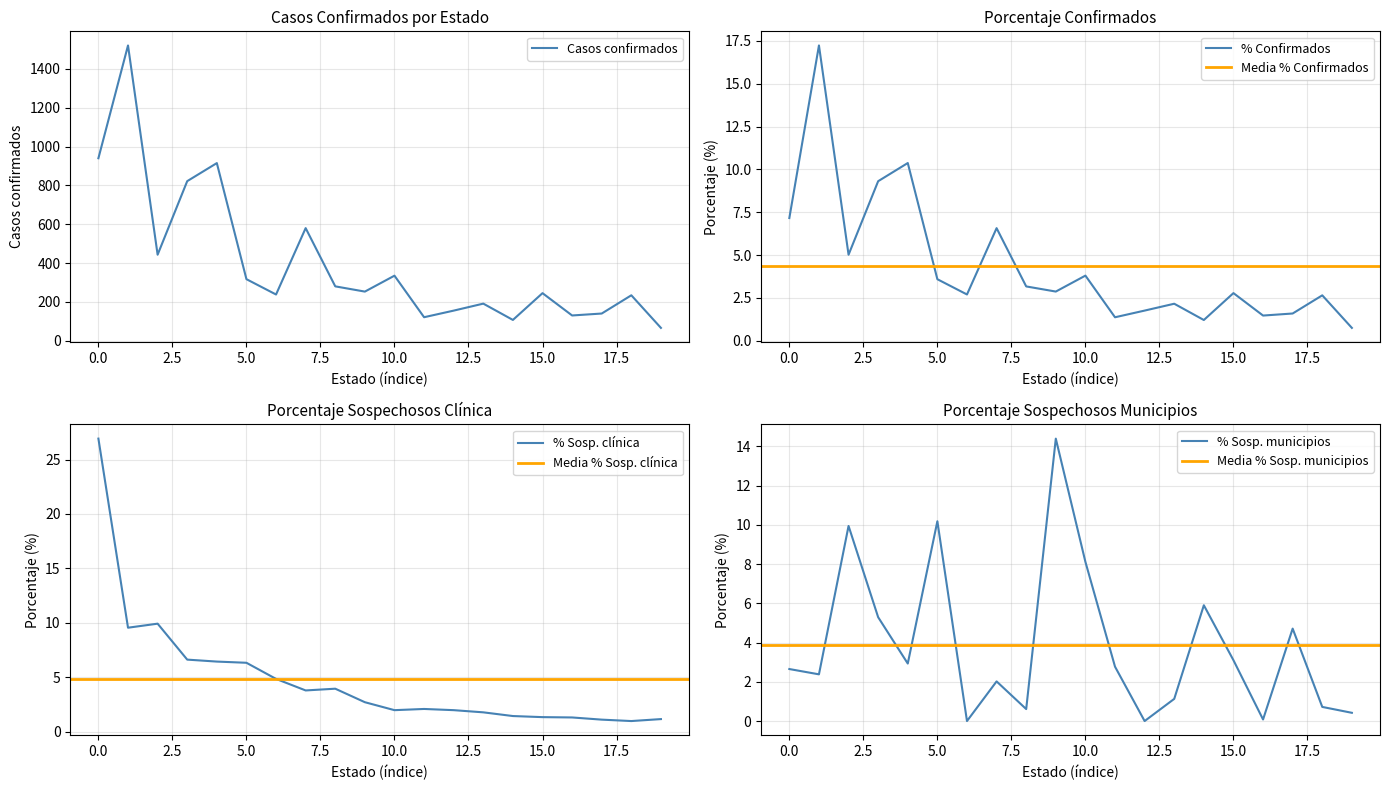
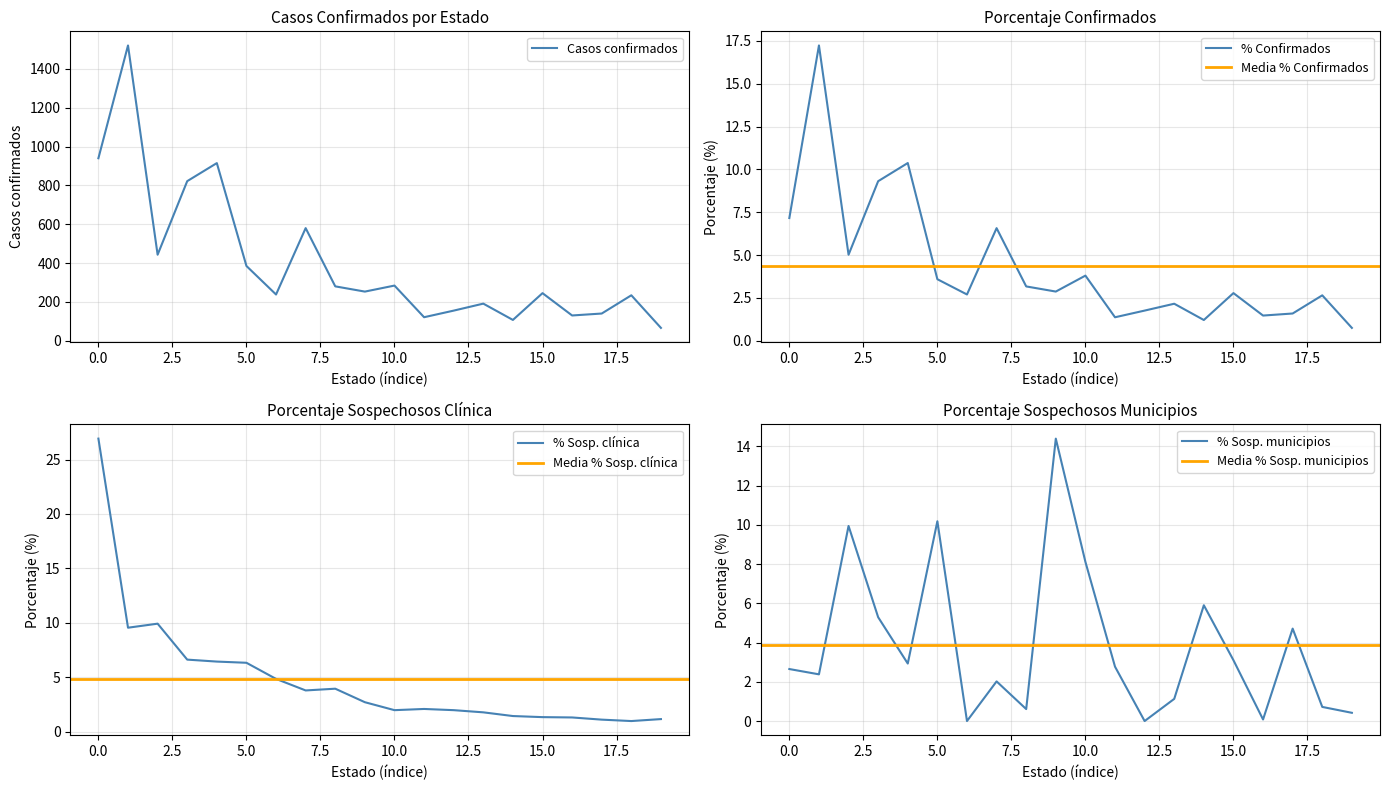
Casos Confirmados por Estado, 5.0: 320 -> 390
Casos Confirmados por Estado, 10.0: 340 -> 280
